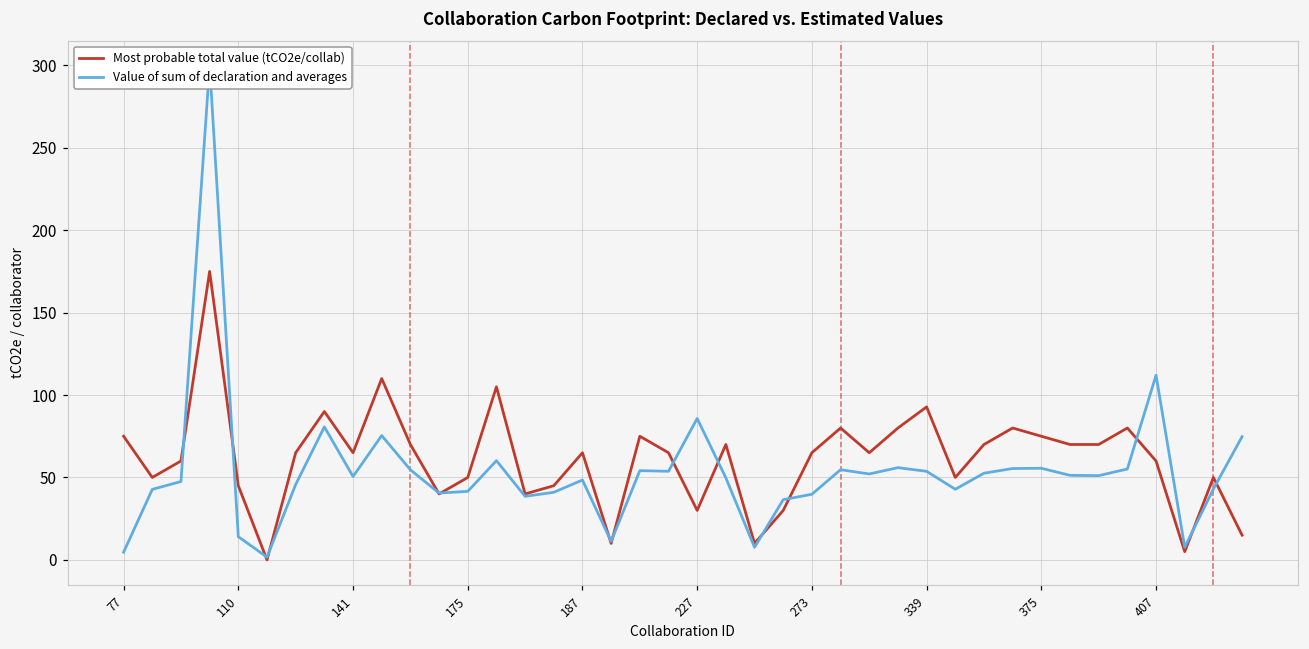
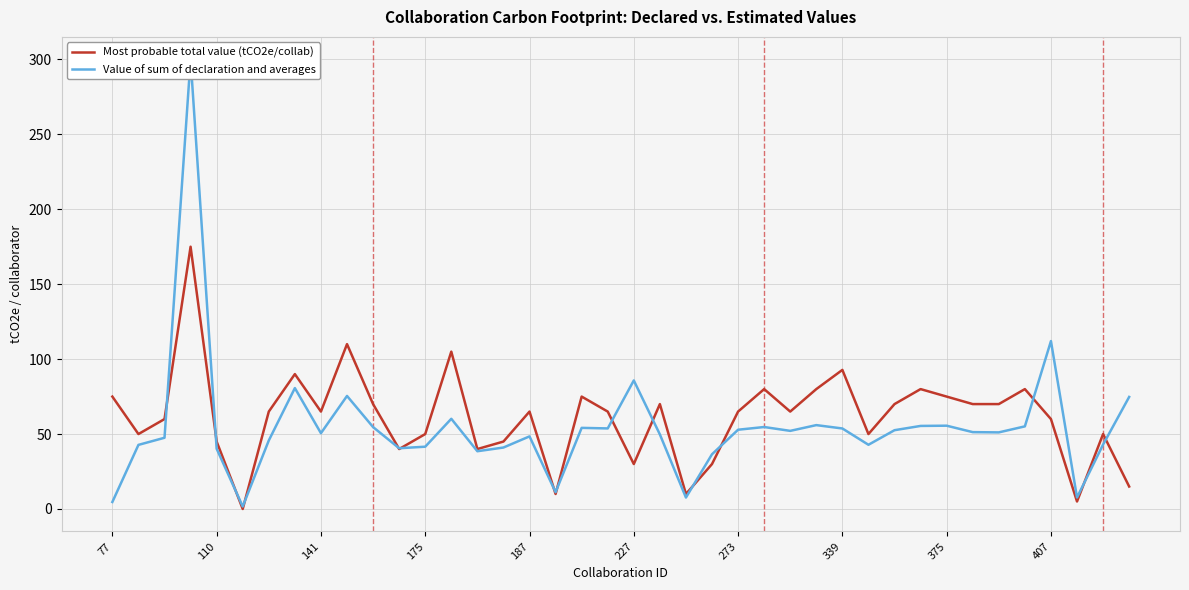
Value of sum of declaration and averages, 110: 14 -> 40
Value of sum of declaration and averages, 273: 40 -> 53
